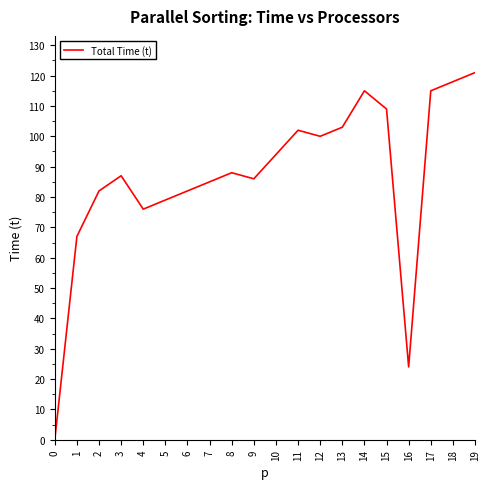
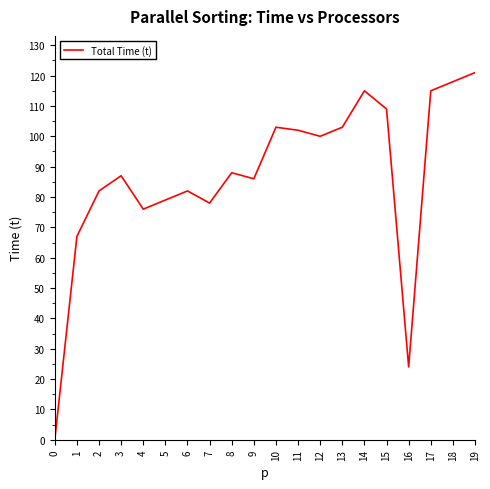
7: 85 -> 78
10: 94 -> 103
